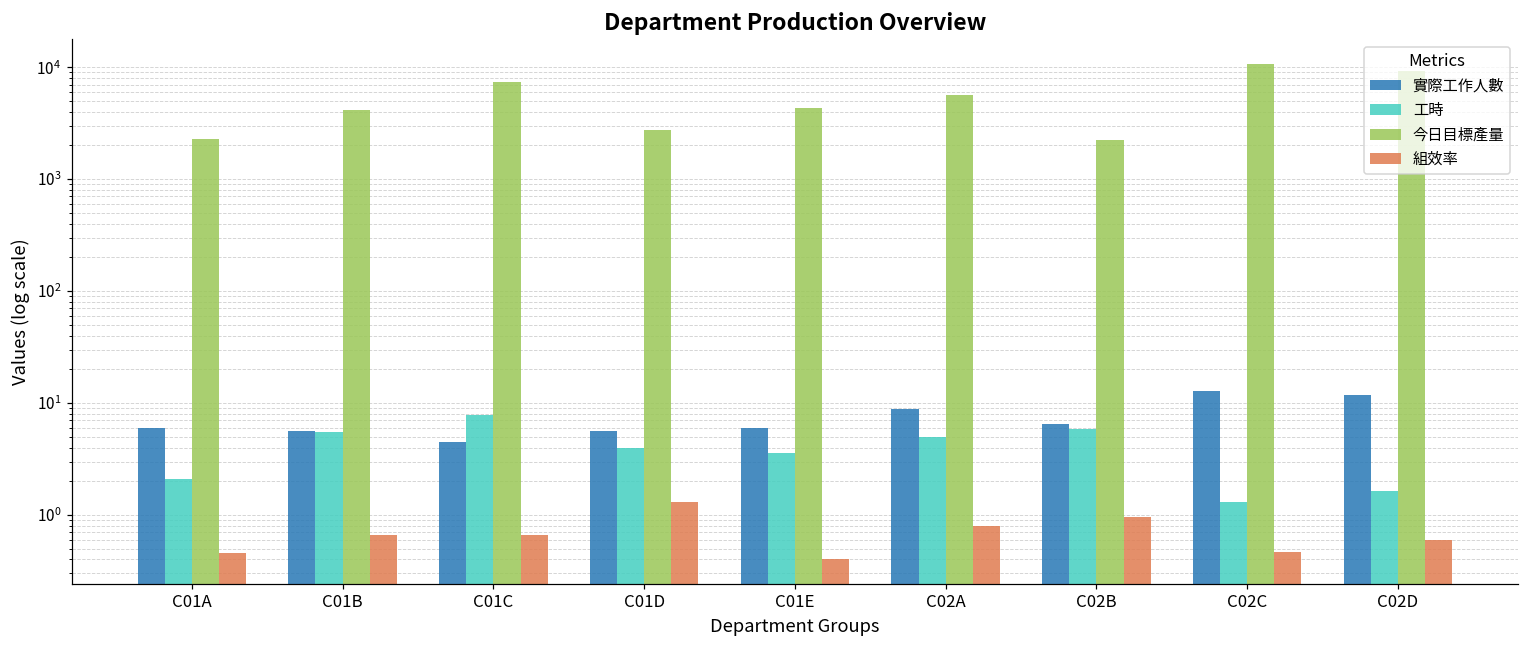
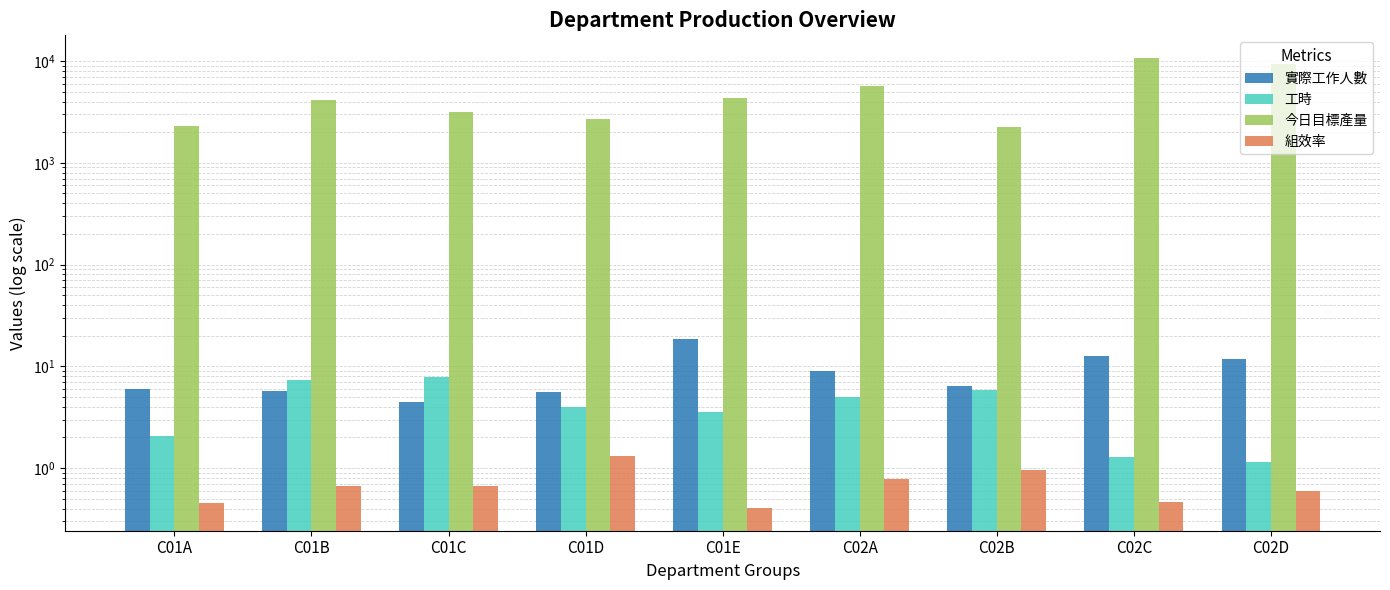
工時, C01B: 5 -> 7
今日目標產量, C01C: 7000 -> 3100
實際工作人數, C01E: 6 -> 19
工時, C02D: 1.6 -> 1.2
